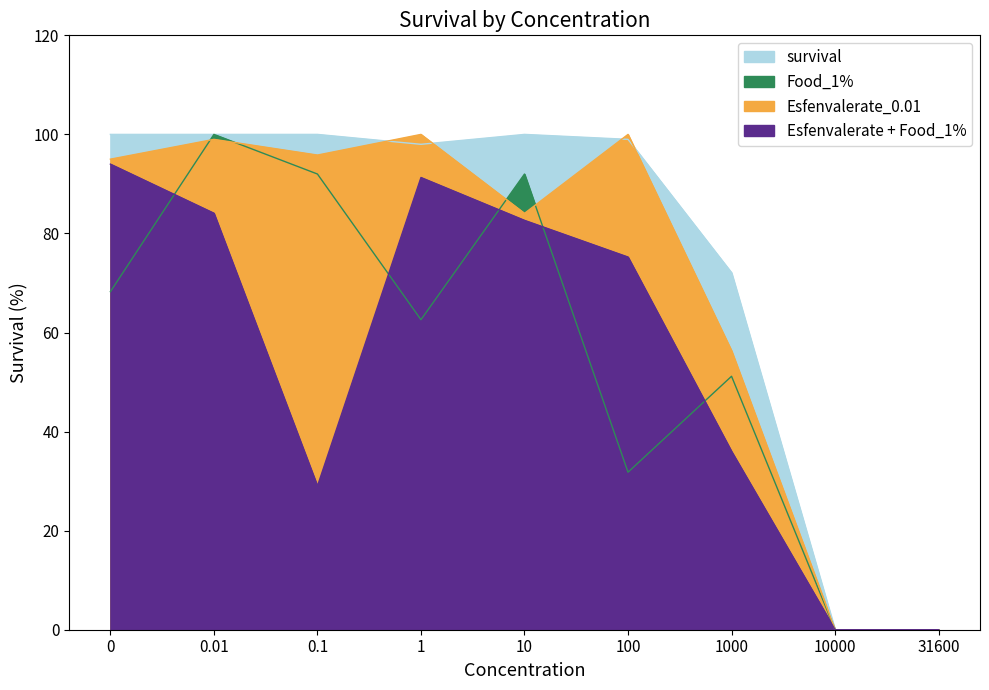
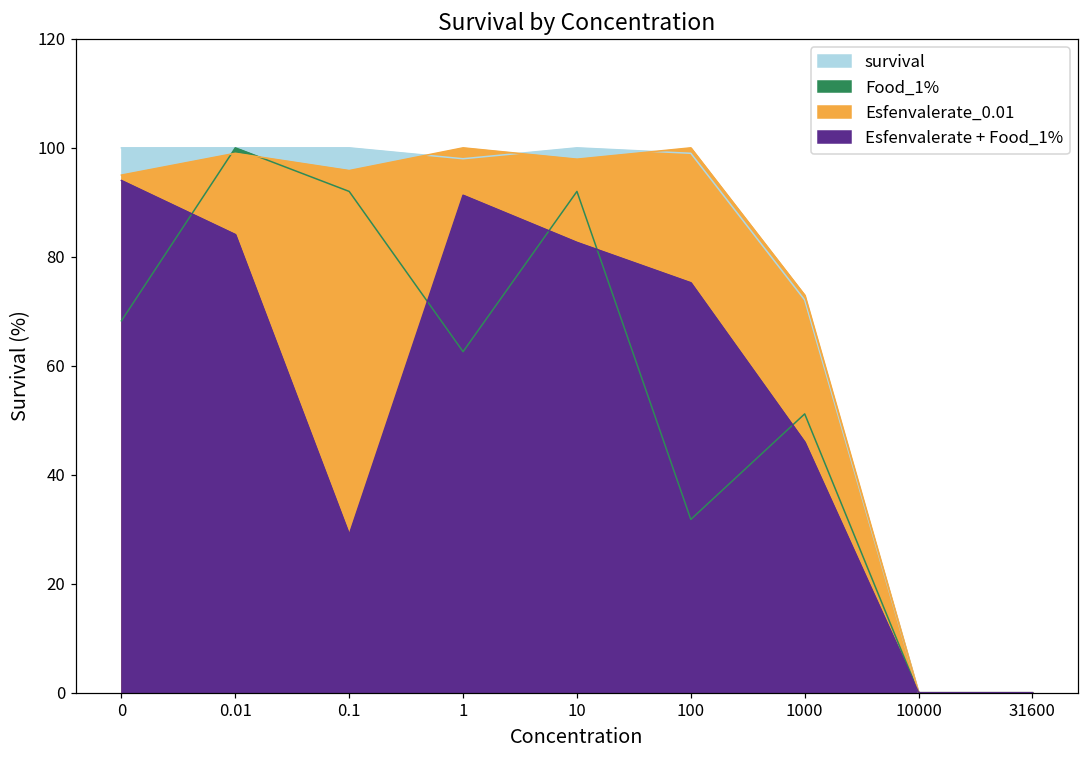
Esfenvalerate_0.01, 10: 84 -> 98
Esfenvalerate_0.01, 1000: 56 -> 73
Esfenvalerate + Food_1%, 1000: 36 -> 46
